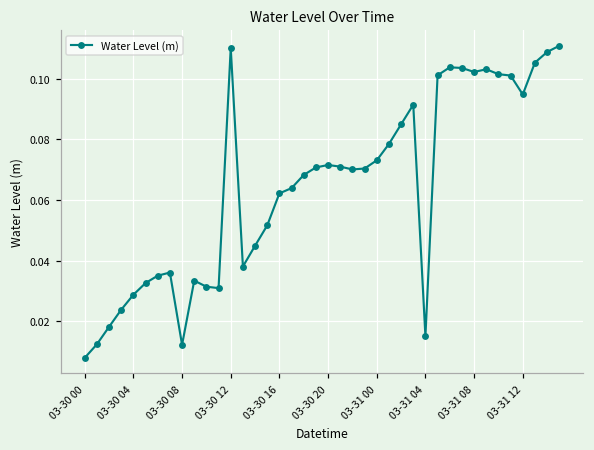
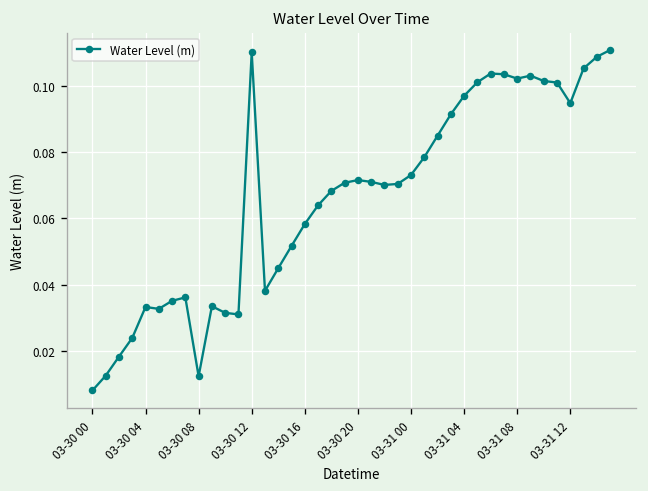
03-30 04: 0.029 -> 0.033
03-30 16: 0.062 -> 0.058
03-31 04: 0.015 -> 0.097
